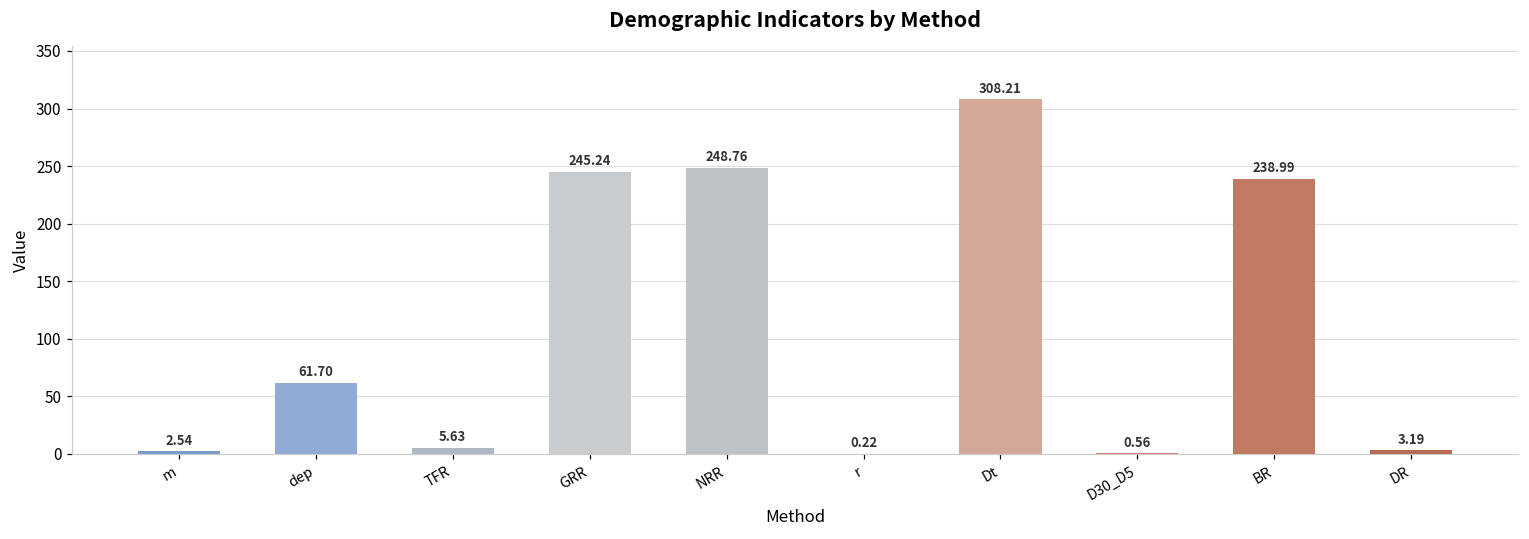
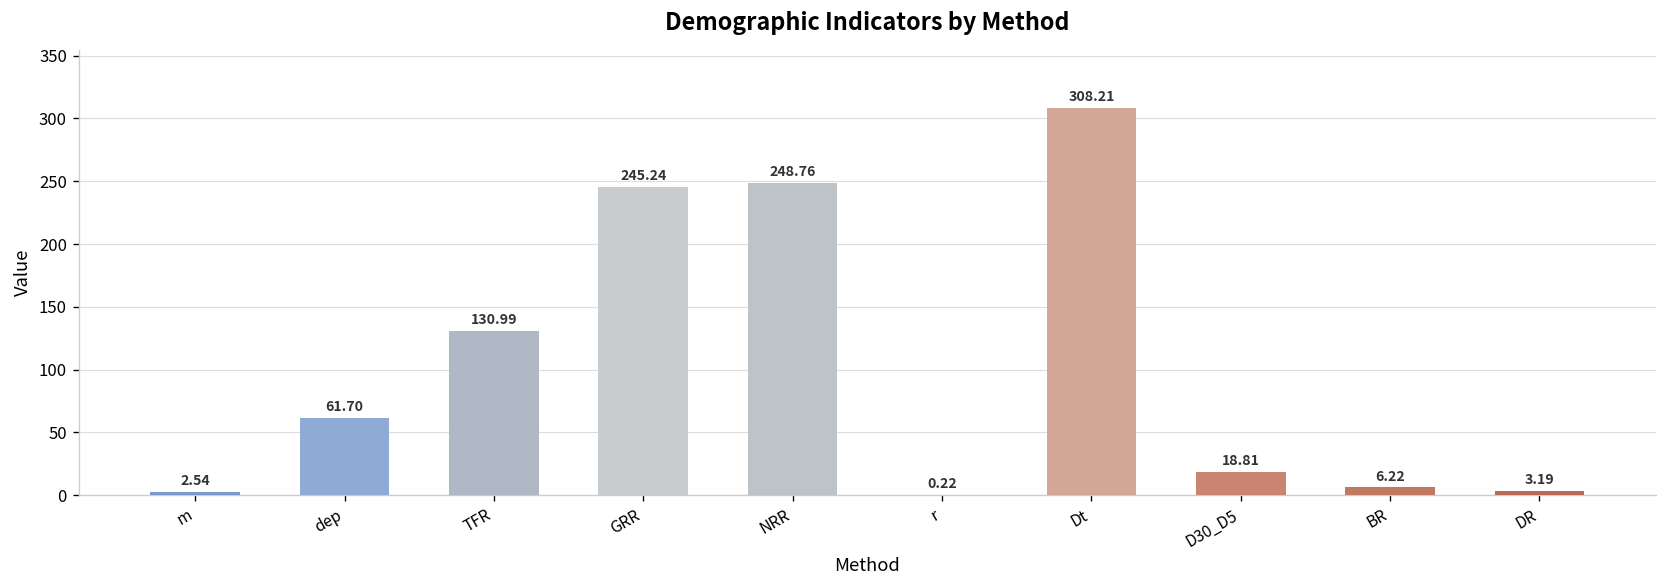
TFR: 5.63 -> 130.99
D30_D5: 0.56 -> 18.81
BR: 238.99 -> 6.22
